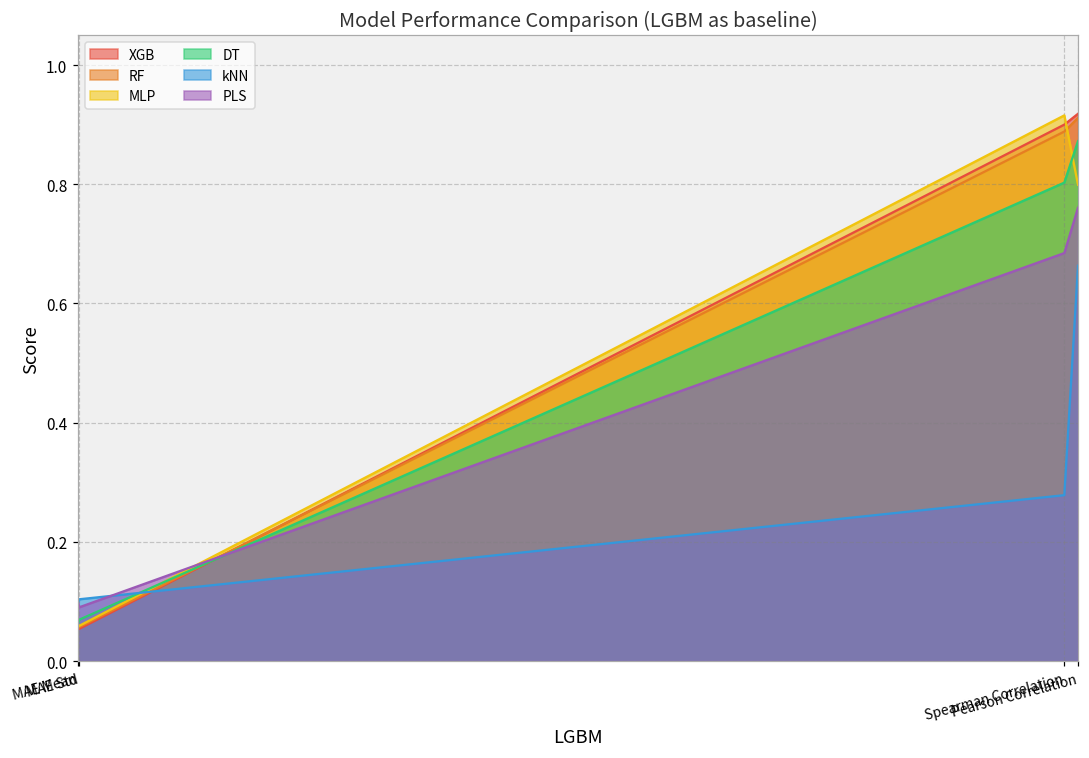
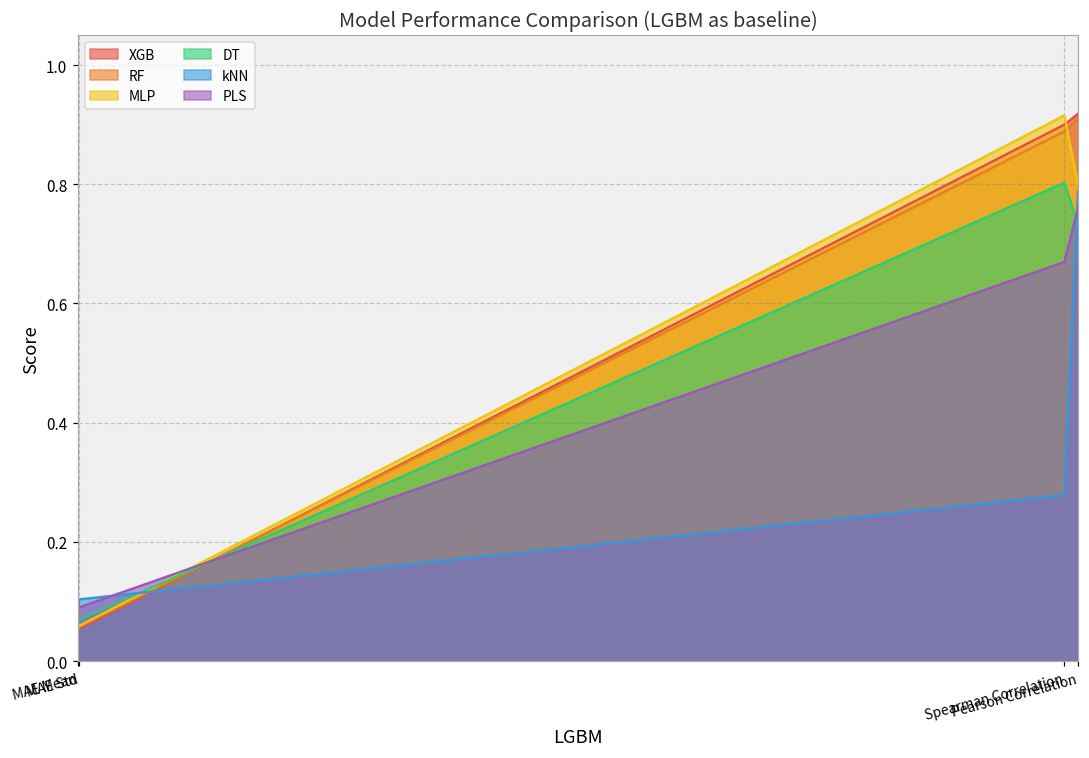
PLS, Spearman Correlation: 0.68 -> 0.67
DT, Pearson Correlation: 0.87 -> 0.73
kNN, Pearson Correlation: 0.66 -> 0.79
